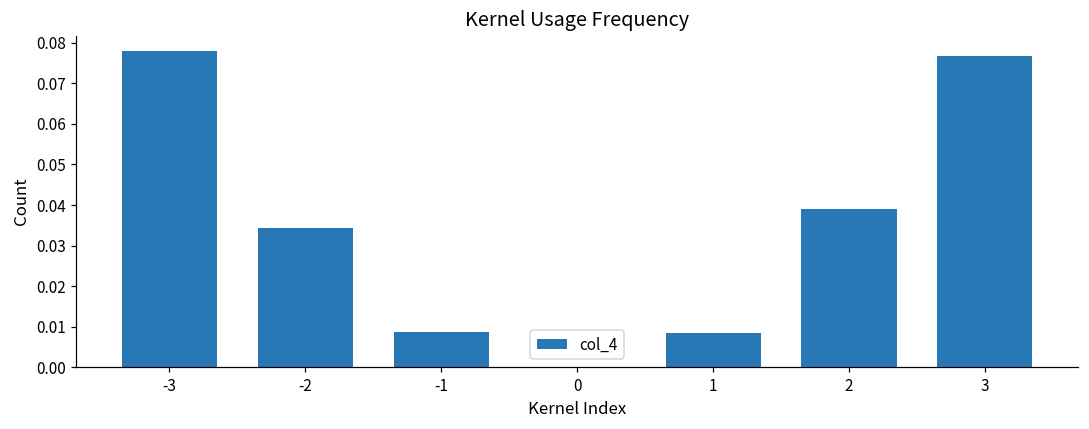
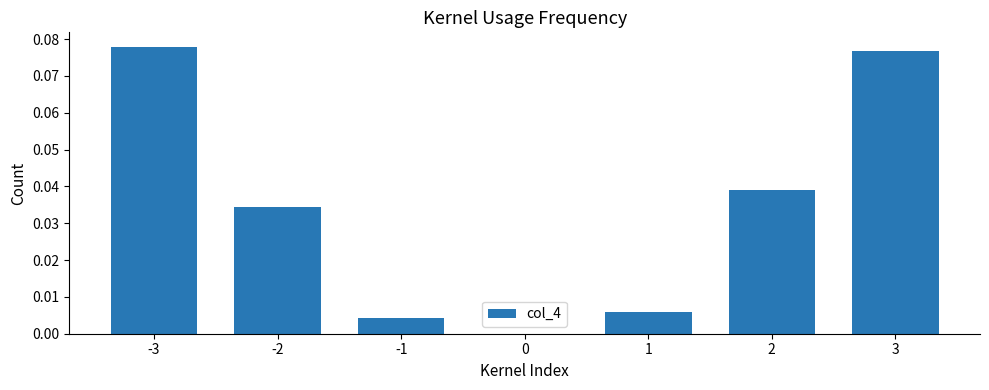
-1: 0.009 -> 0.004
1: 0.008 -> 0.006
